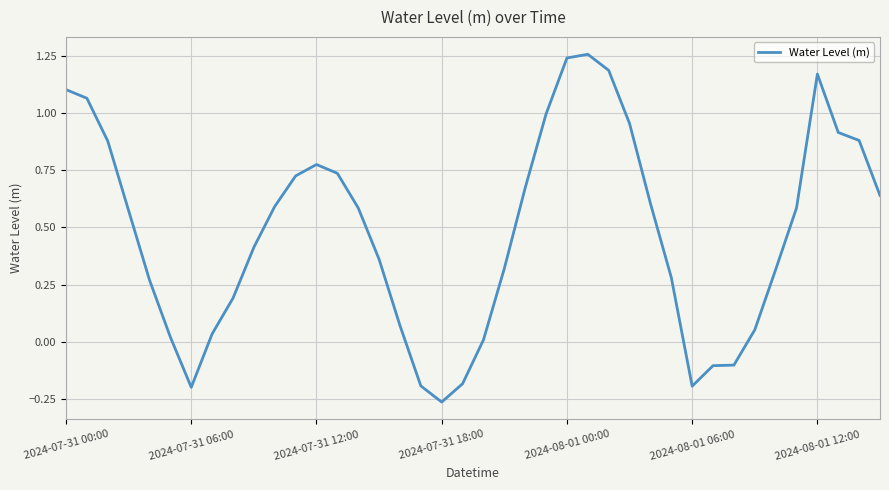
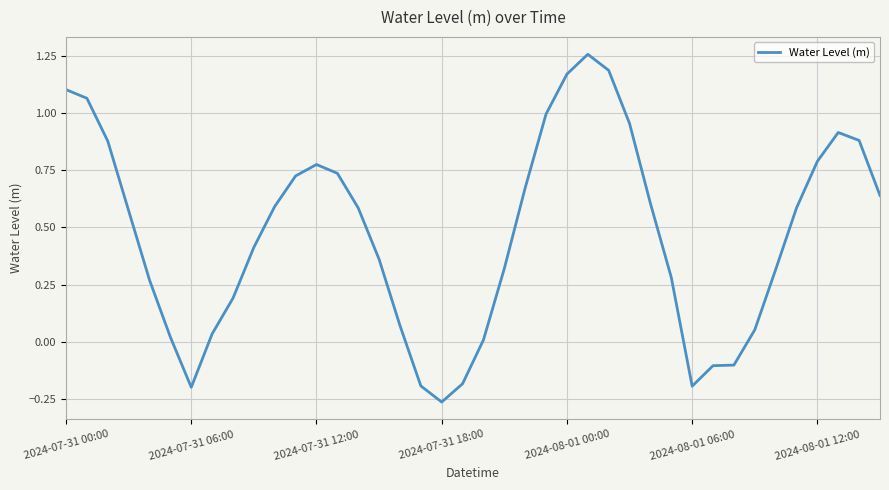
2024-08-01 00:00: 1.24 -> 1.17
2024-08-01 12:00: 1.17 -> 0.79
